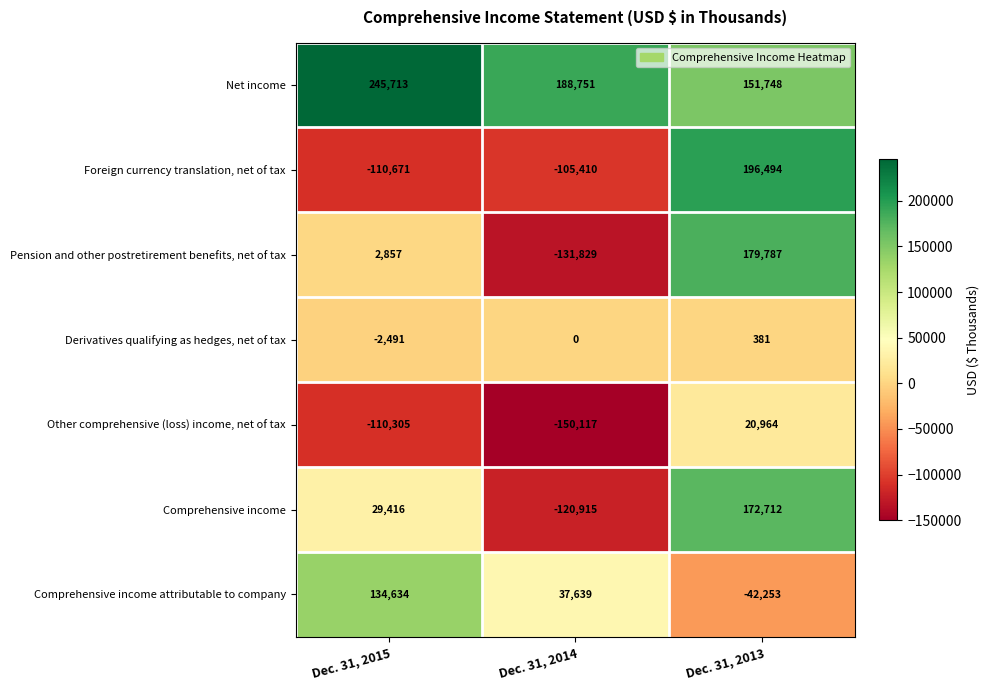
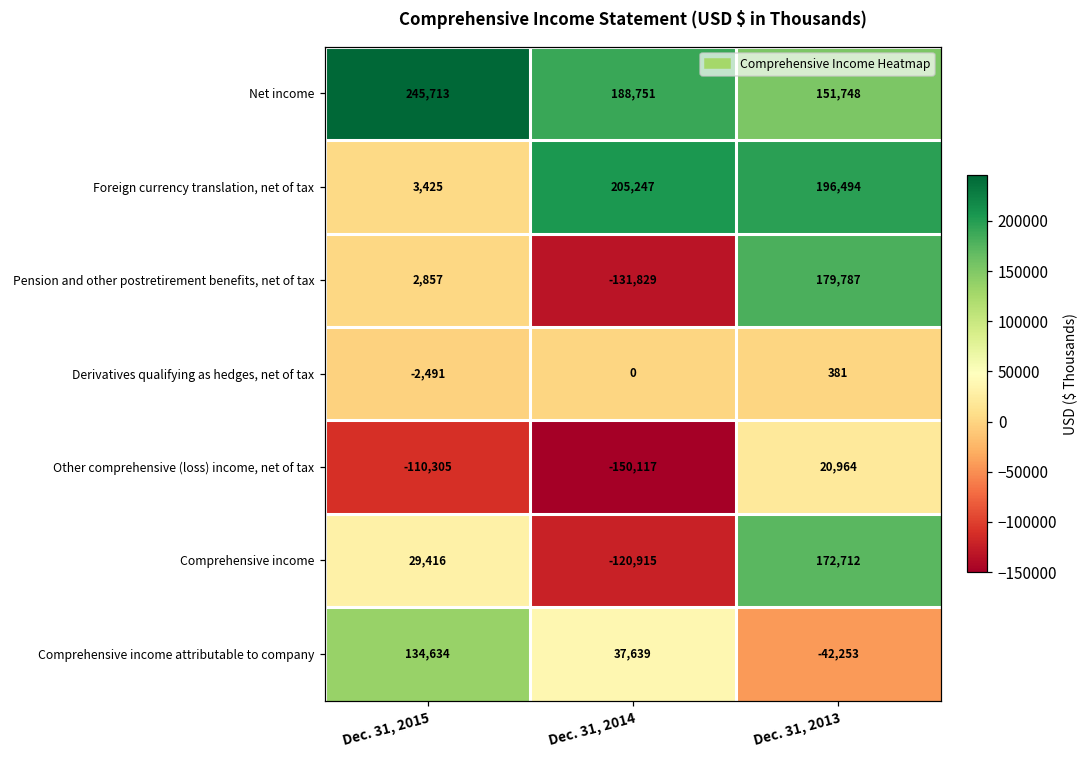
Foreign currency translation, net of tax, Dec. 31, 2015: -110,671 -> 3,425
Foreign currency translation, net of tax, Dec. 31, 2014: -105,410 -> 205,247
